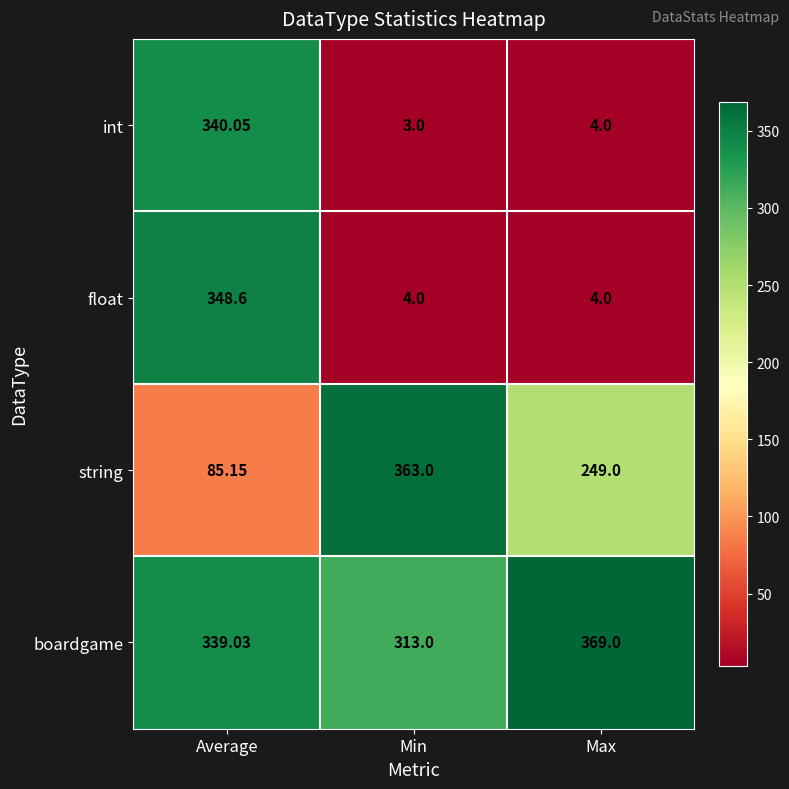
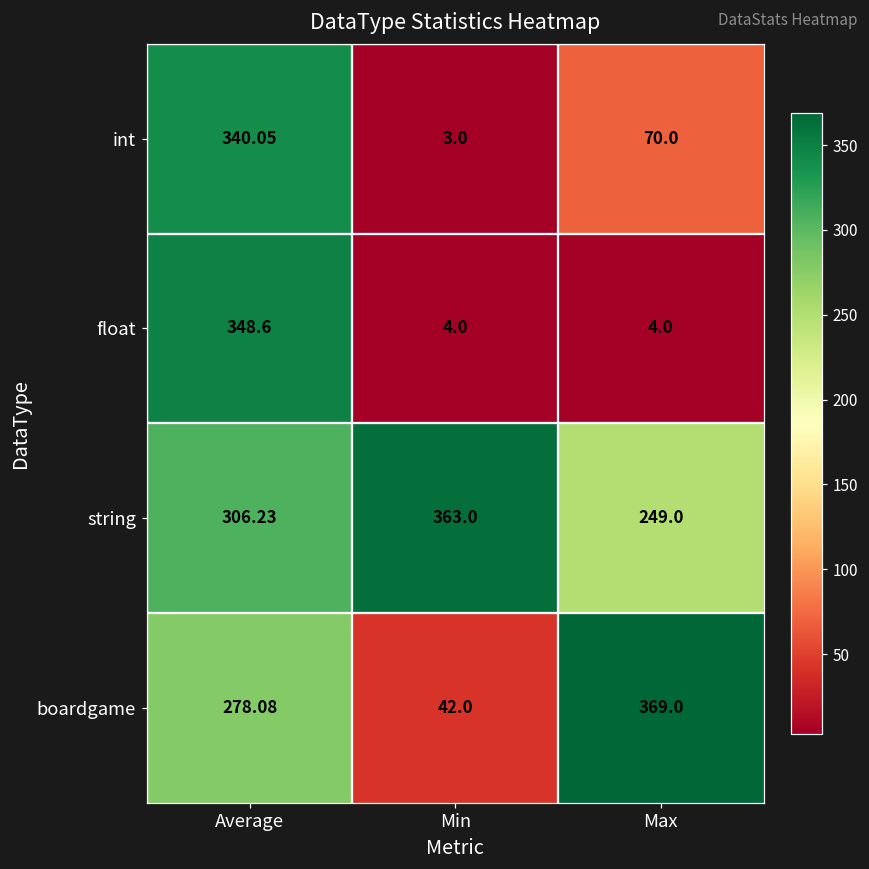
int, Max: 4.0 -> 70.0
string, Average: 85.15 -> 306.23
boardgame, Average: 339.03 -> 278.08
boardgame, Min: 313.0 -> 42.0
